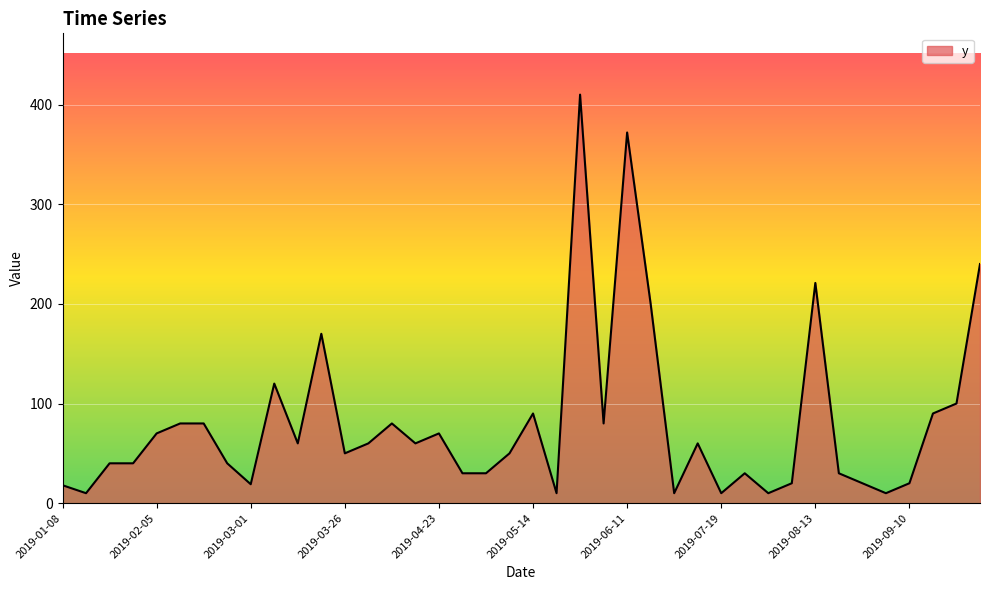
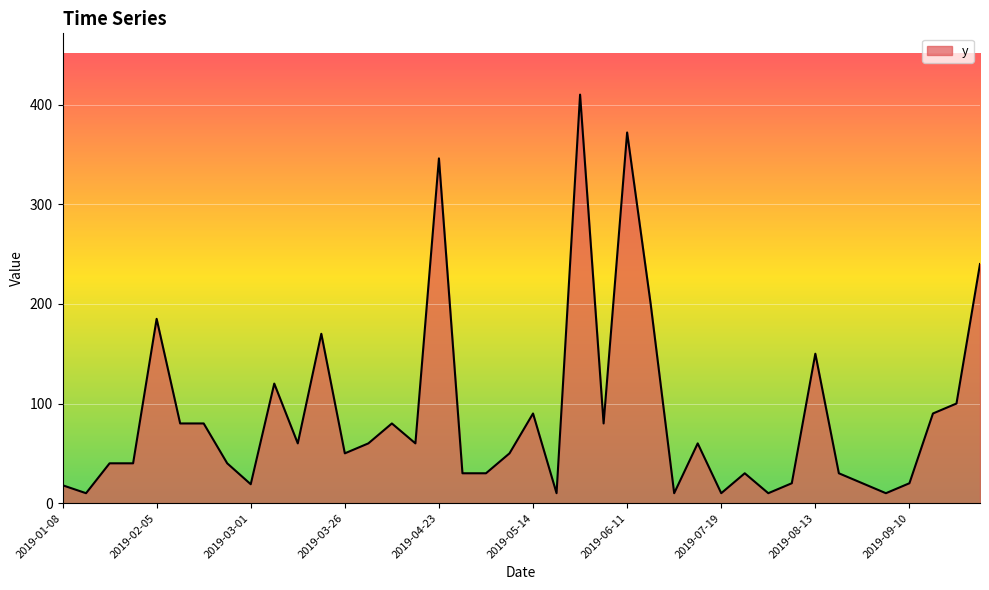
2019-02-05: 70 -> 190
2019-04-23: 70 -> 350
2019-08-13: 220 -> 150
